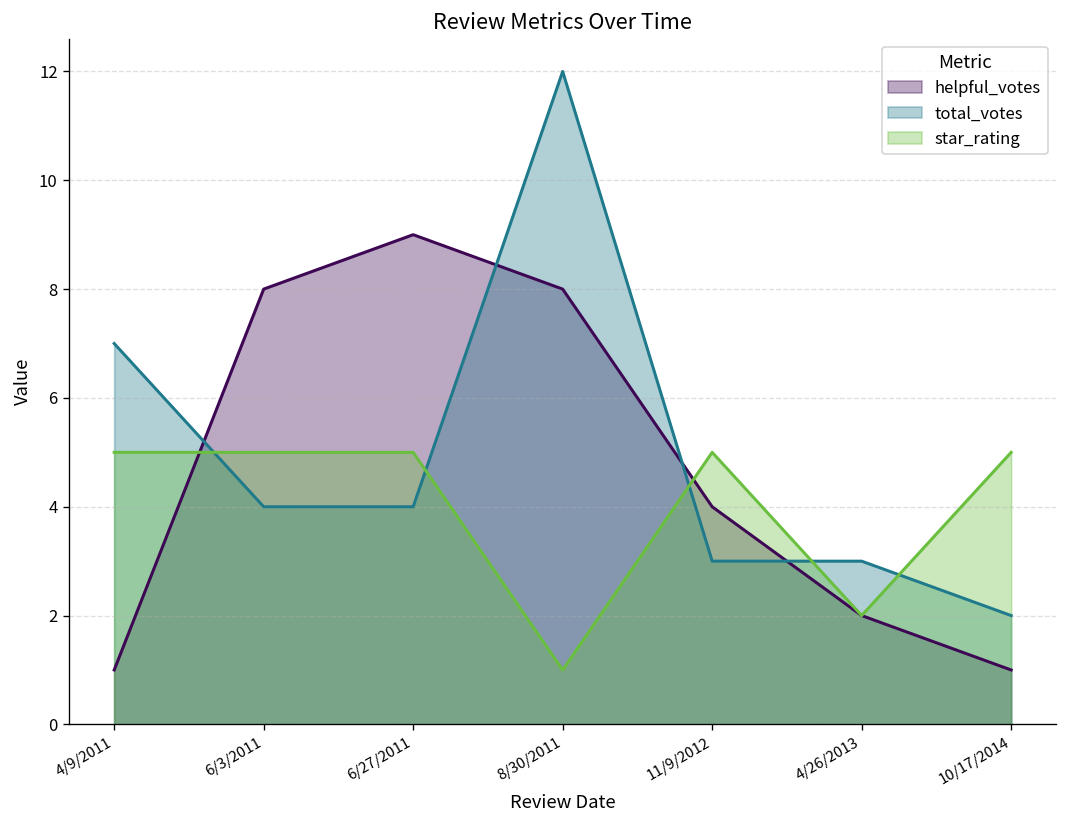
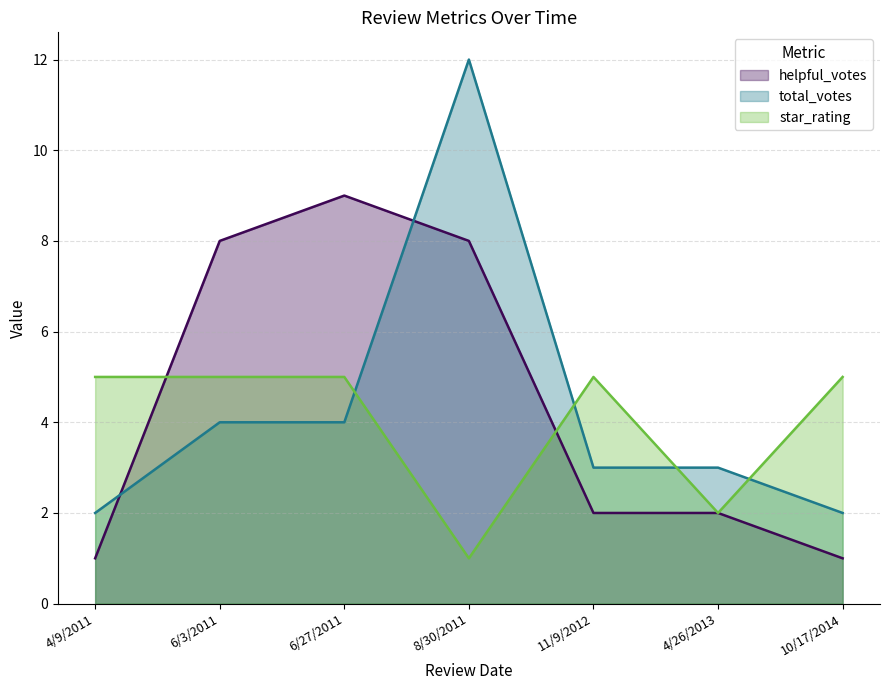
total_votes, 4/9/2011: 7 -> 2
helpful_votes, 11/9/2012: 4 -> 2
